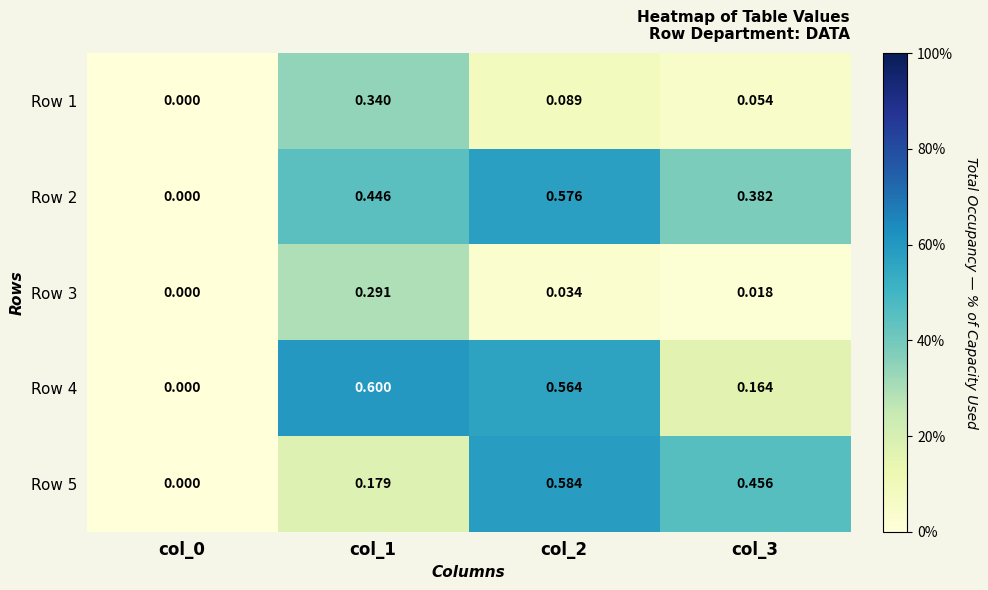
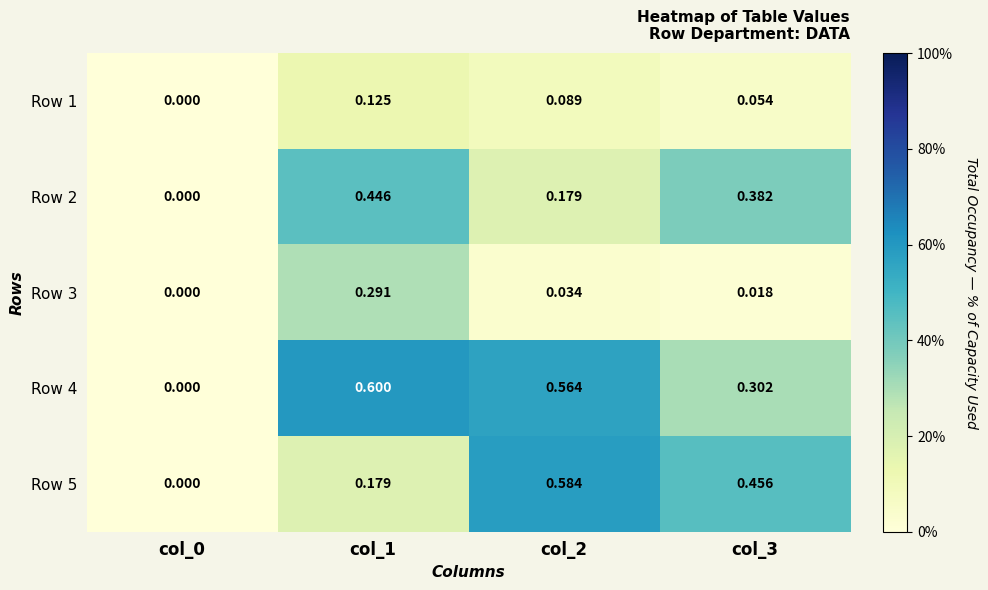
Row 1, col_1: 0.340 -> 0.125
Row 2, col_2: 0.576 -> 0.179
Row 4, col_3: 0.164 -> 0.302
